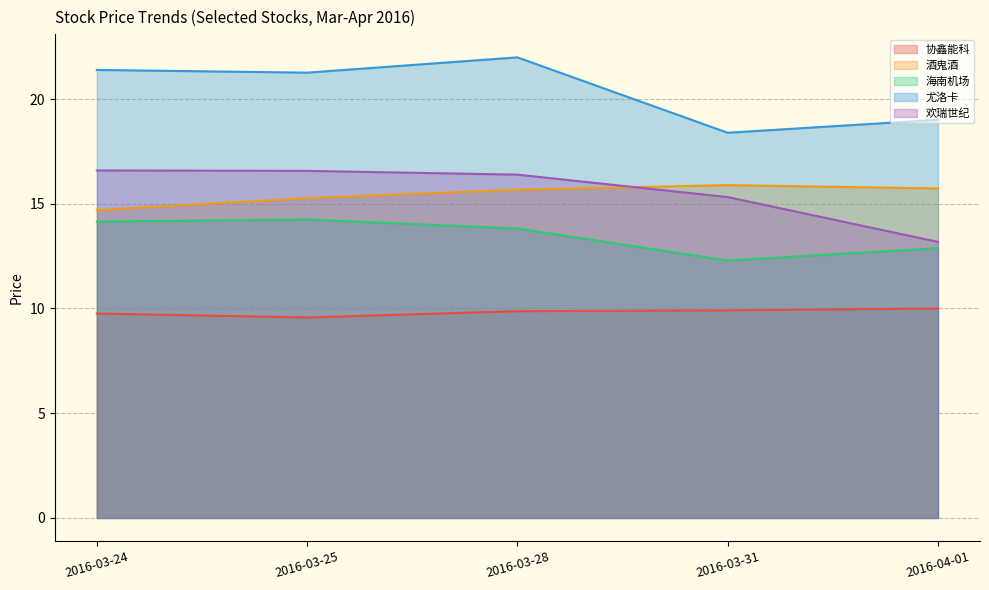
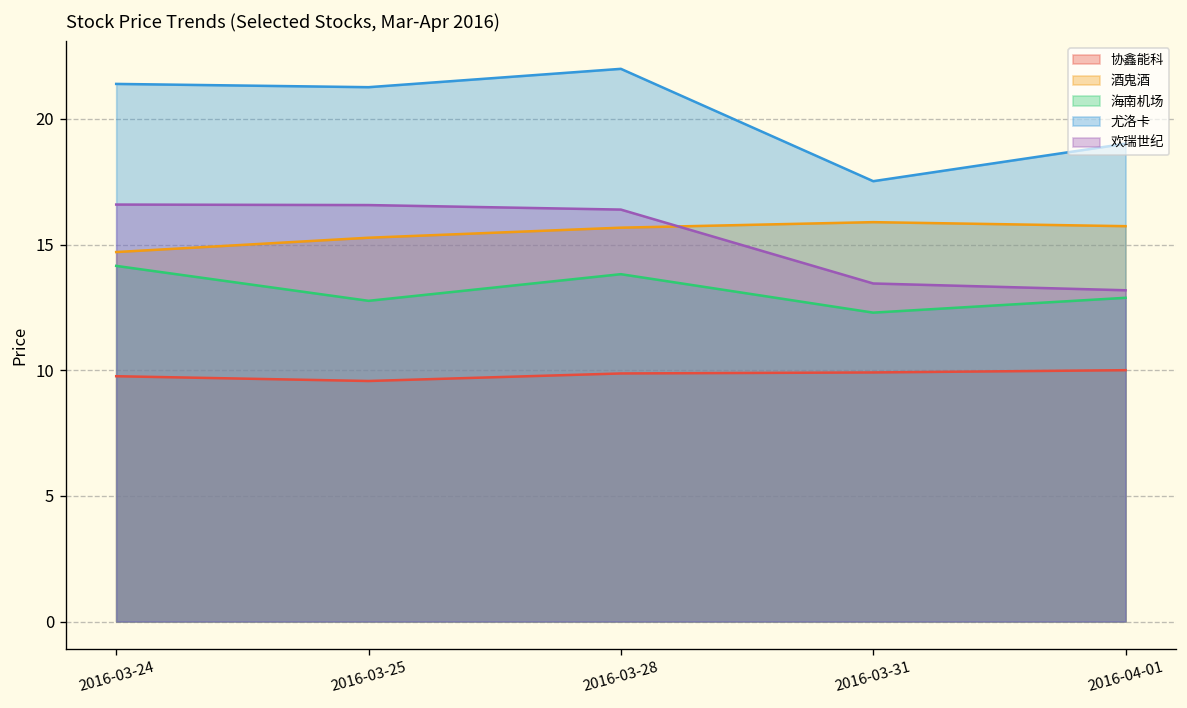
海南机场, 2016-03-25: 14.3 -> 12.8
尤洛卡, 2016-03-31: 18.4 -> 17.5
欢瑞世纪, 2016-03-31: 15.3 -> 13.5
